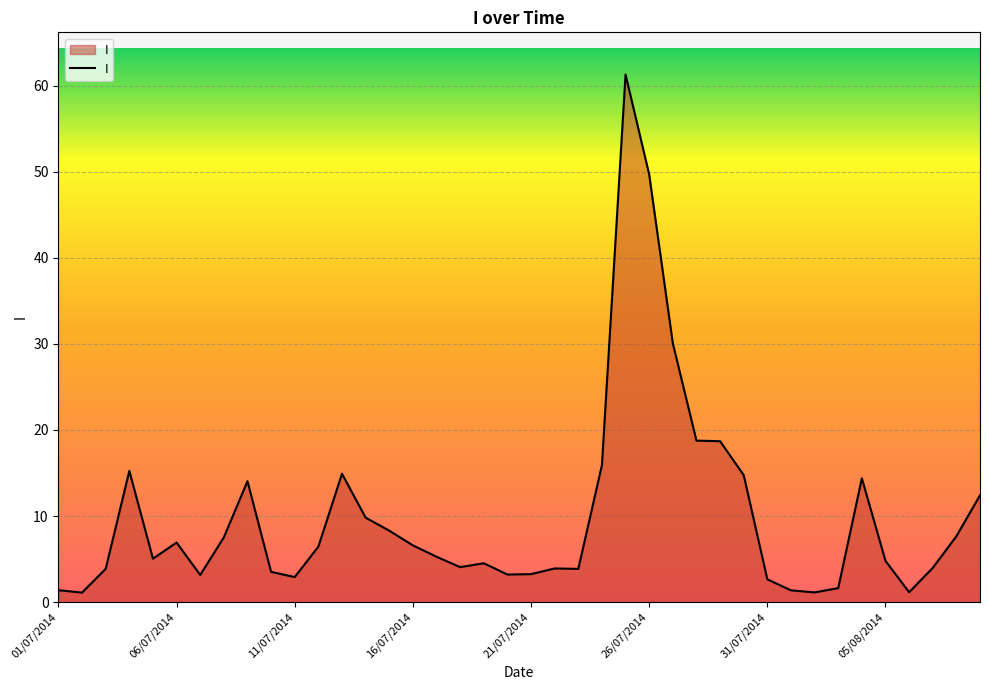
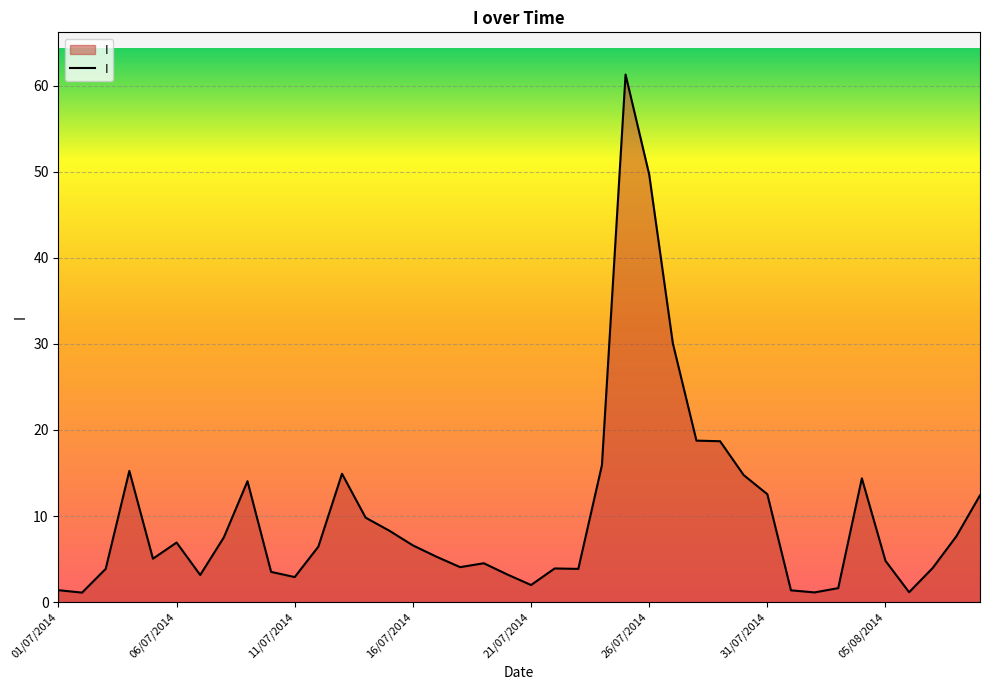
21/07/2014: 3 -> 2
31/07/2014: 3 -> 13
